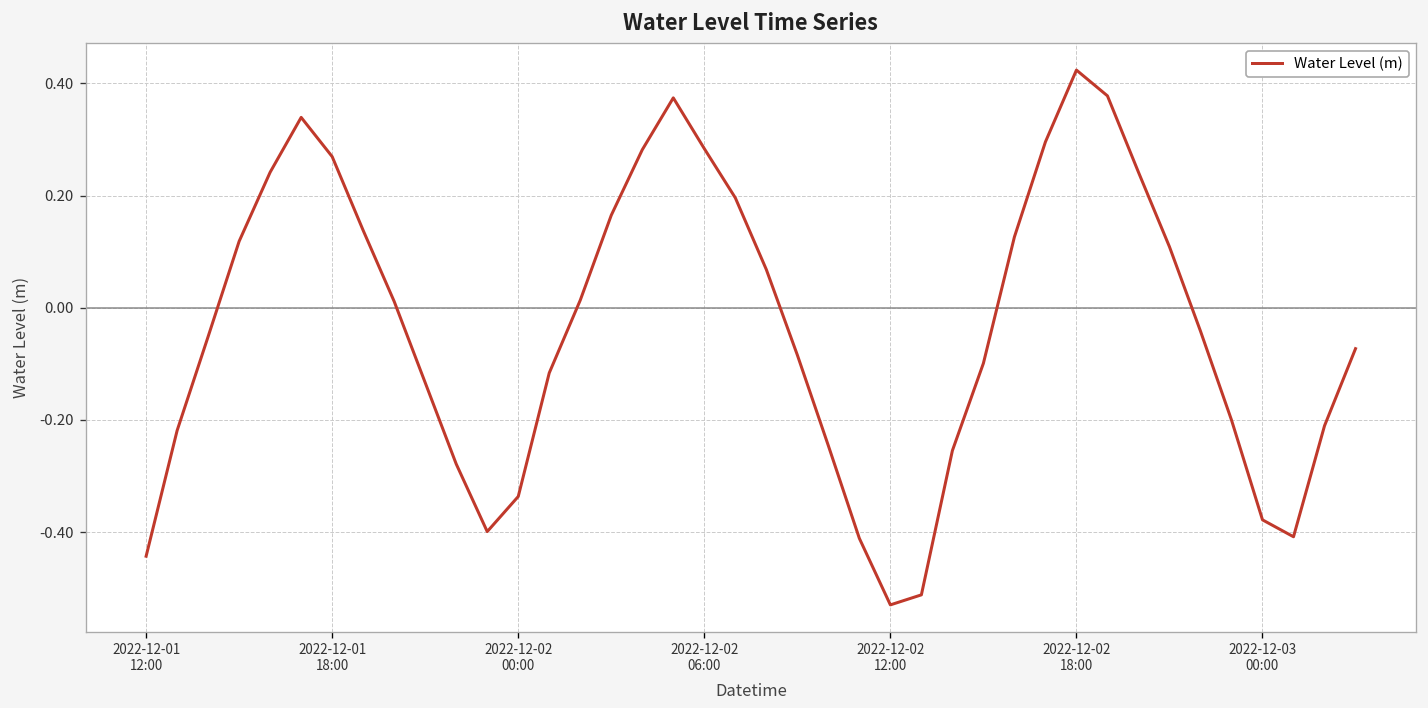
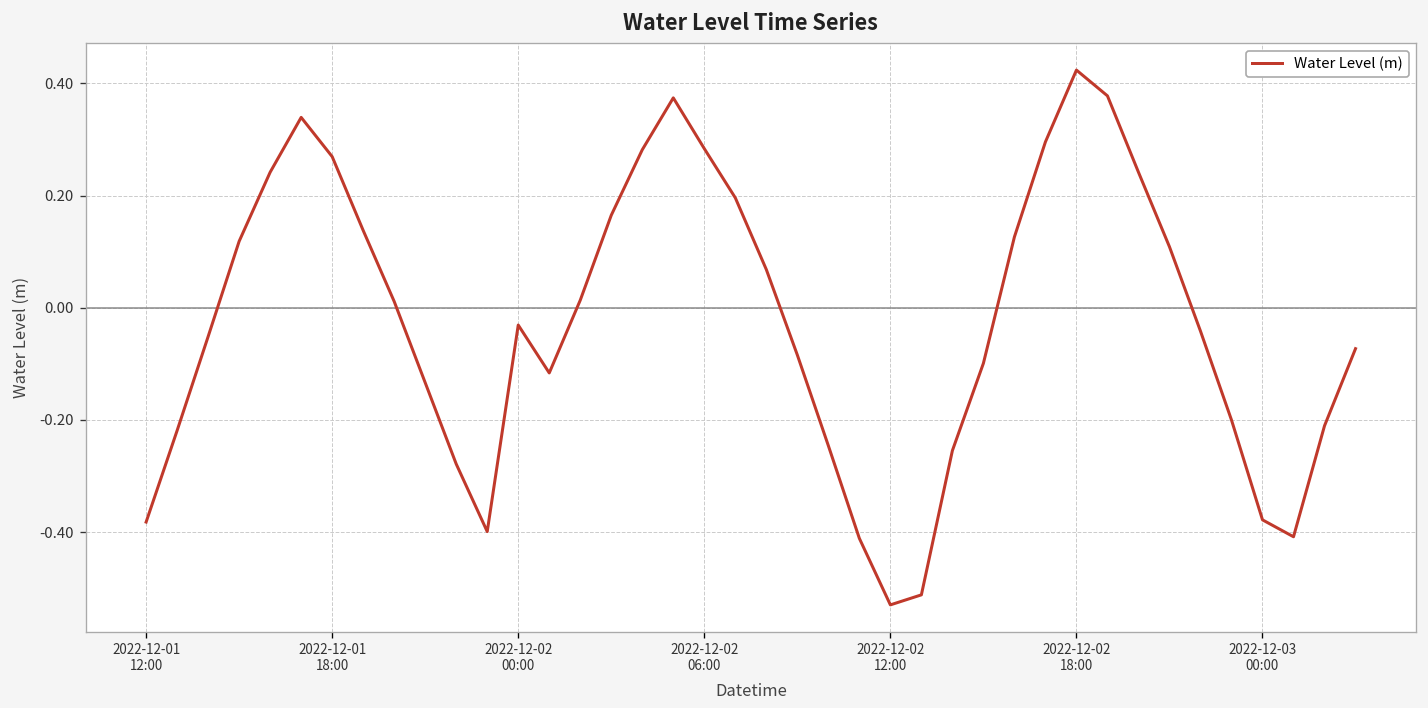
2022-12-01 12:00: -0.44 -> -0.38
2022-12-02 00:00: -0.34 -> -0.03
